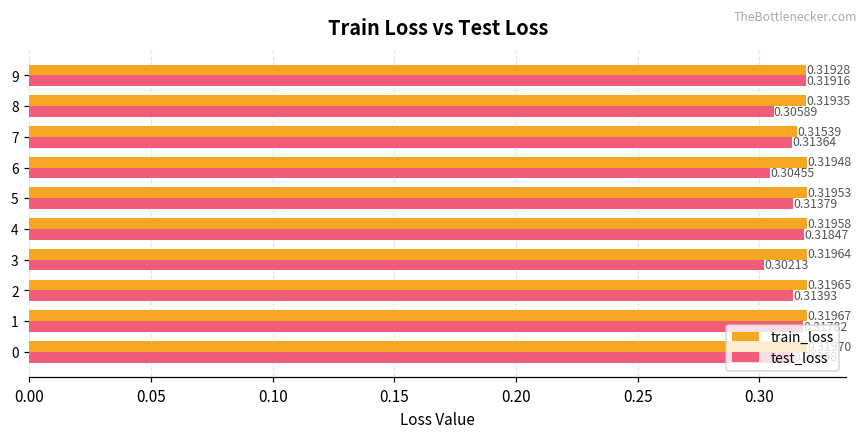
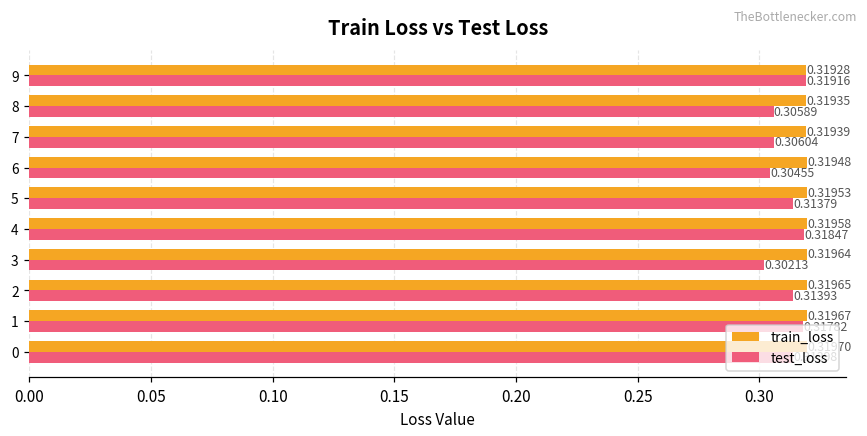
train_loss, 7: 0.31539 -> 0.31939
test_loss, 7: 0.31364 -> 0.30604
